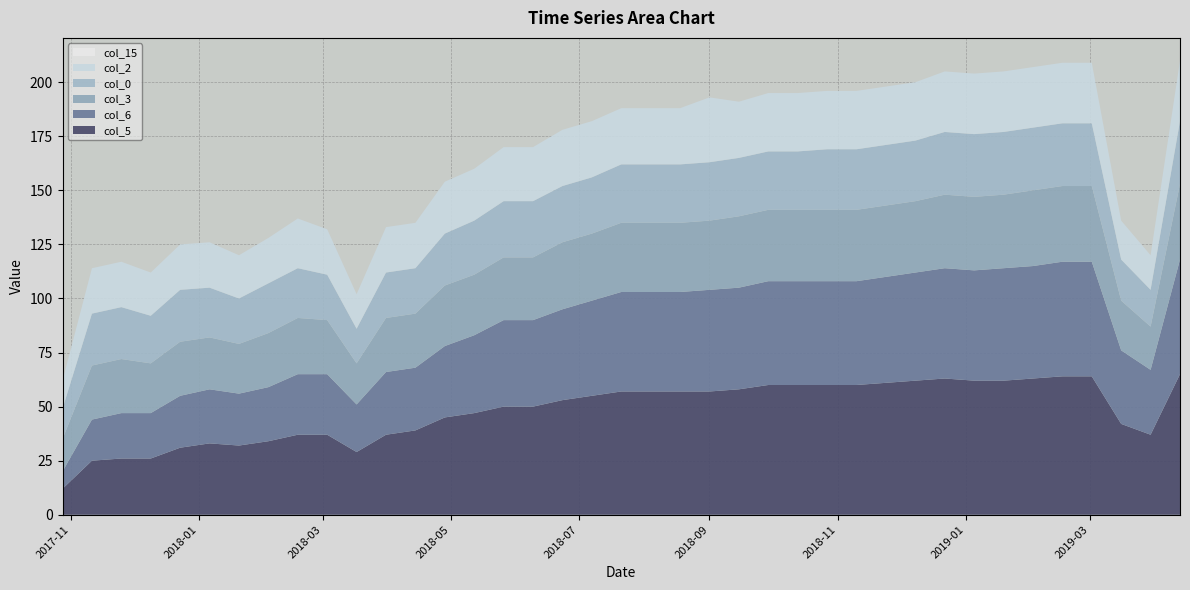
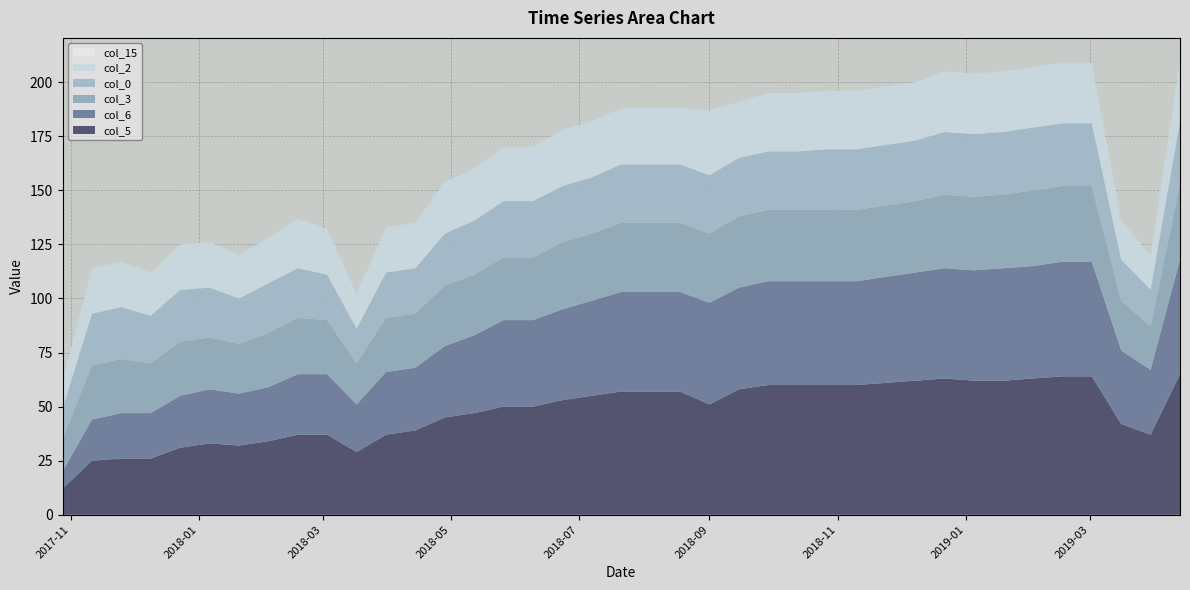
col_5, 2018-09: 57 -> 51
